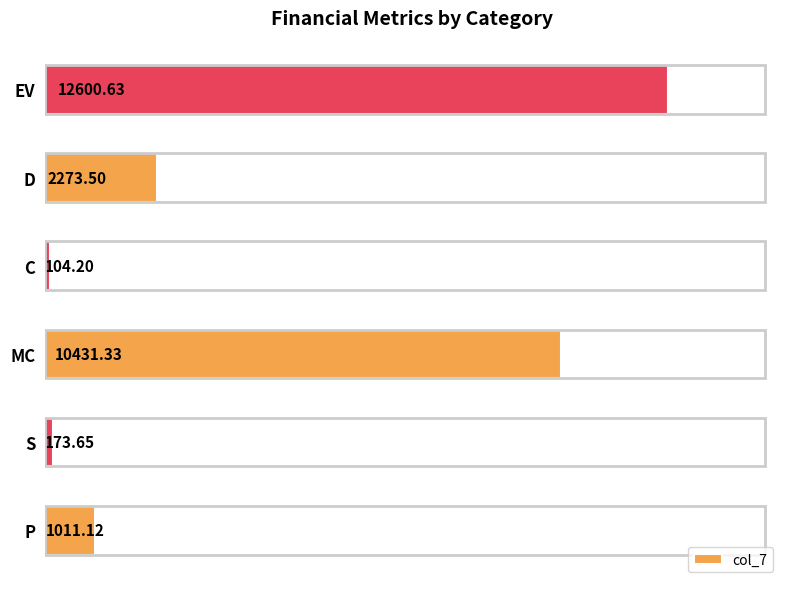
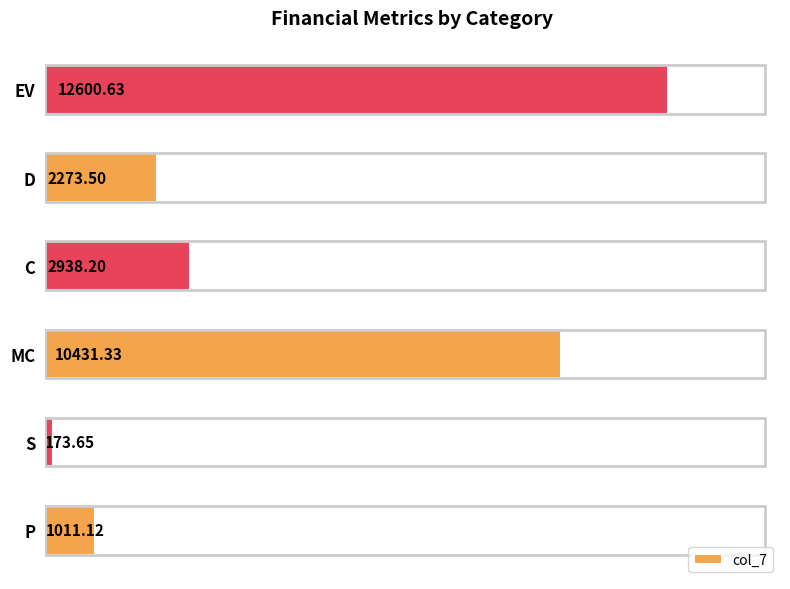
C: 104.20 -> 2938.20
